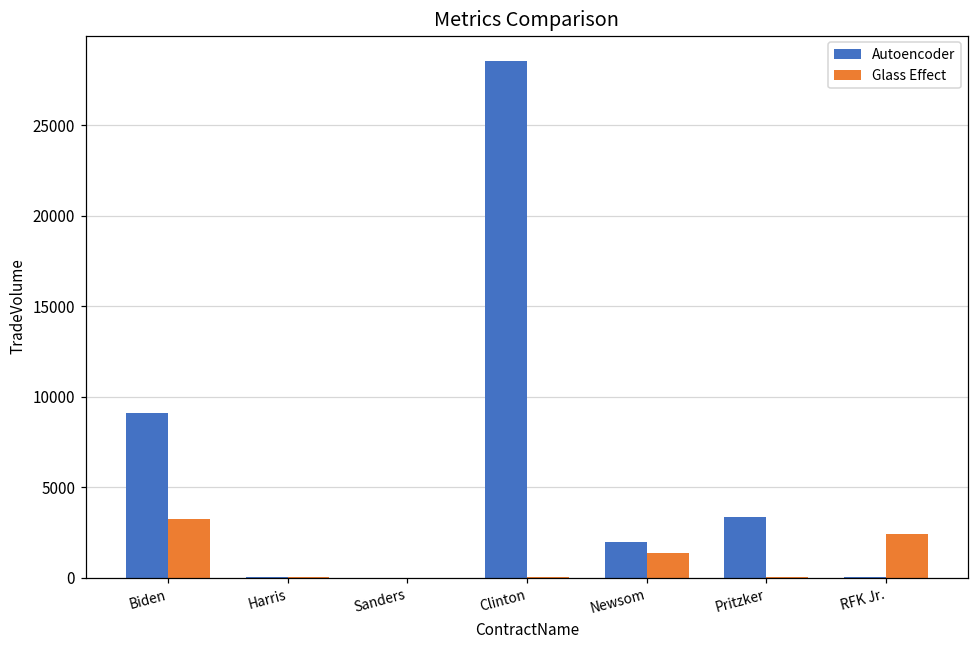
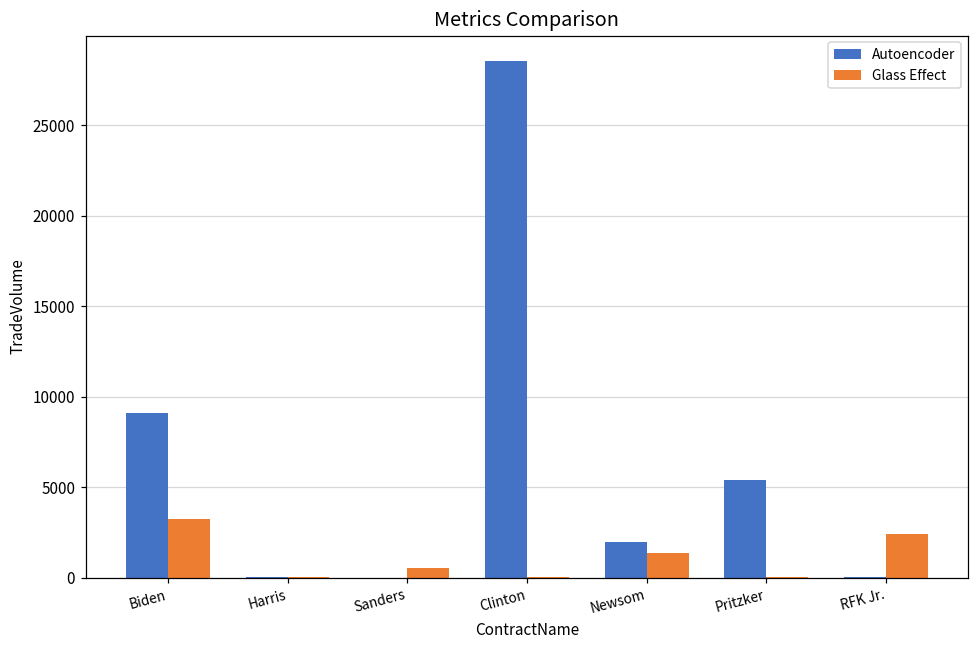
Glass Effect, Sanders: 0 -> 500
Autoencoder, Pritzker: 3400 -> 5400
